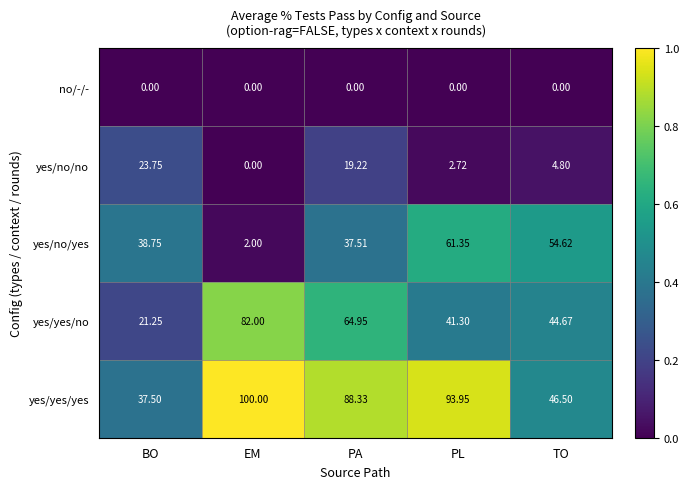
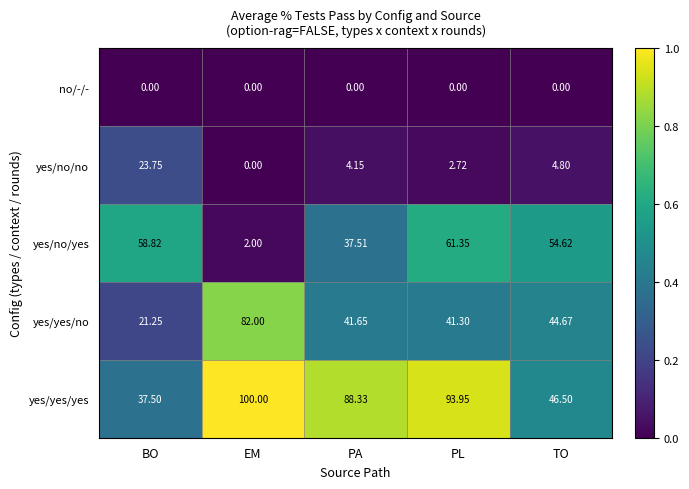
yes/no/no, PA: 19.22 -> 4.15
yes/no/yes, BO: 38.75 -> 58.82
yes/yes/no, PA: 64.95 -> 41.65
